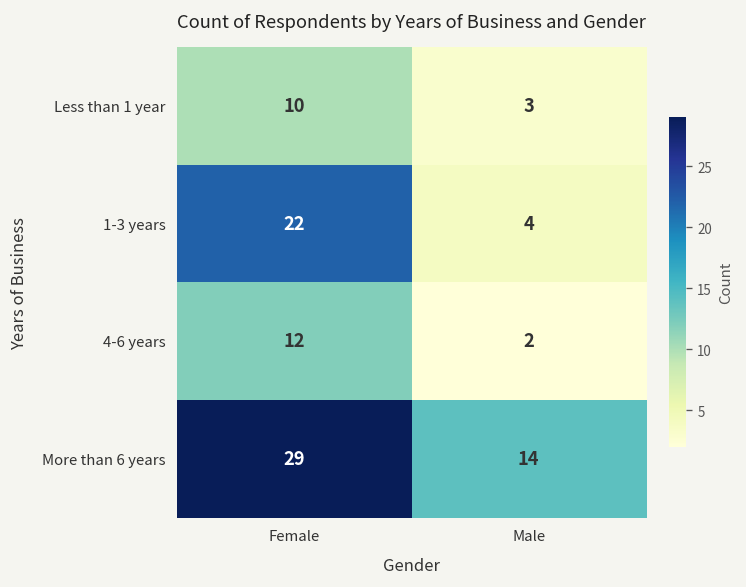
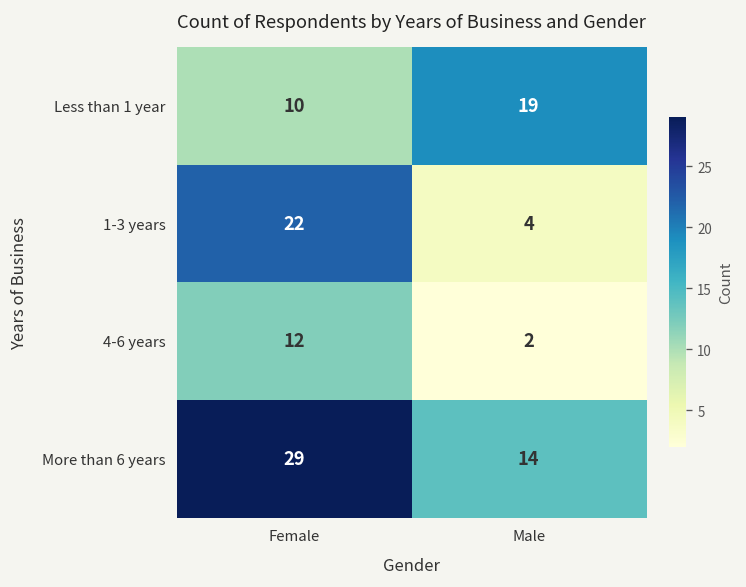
Less than 1 year, Male: 3 -> 19
